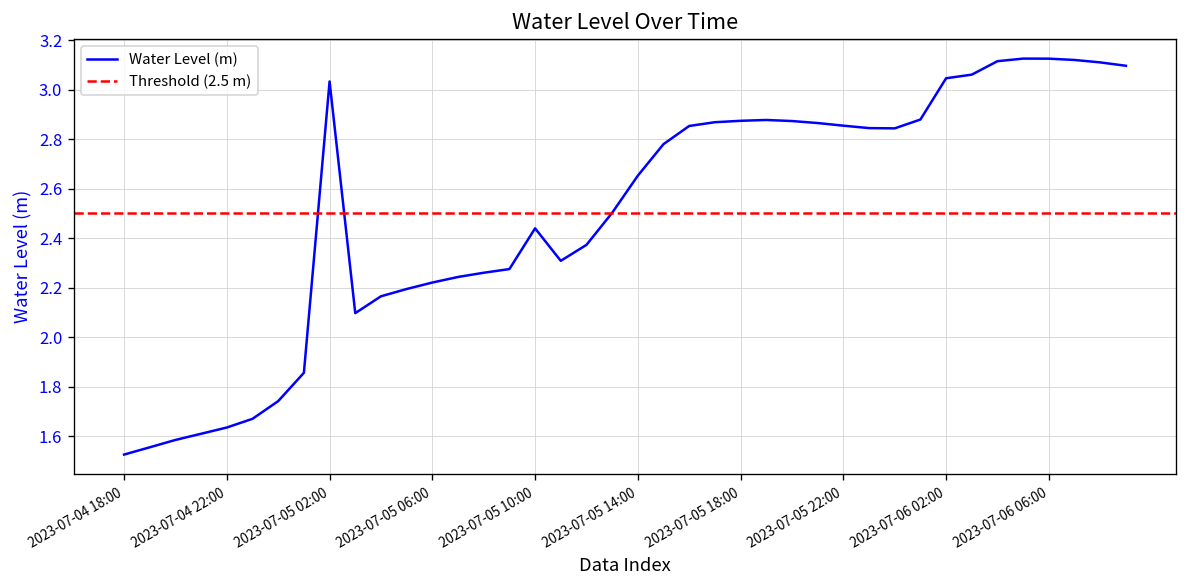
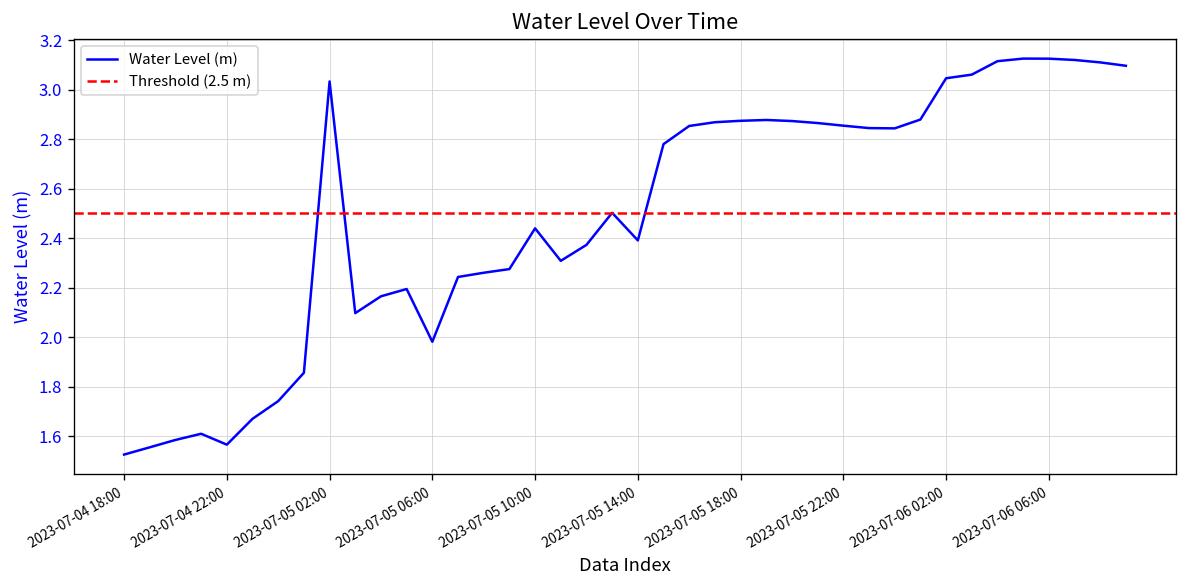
2023-07-04 22:00: 1.63 -> 1.57
2023-07-05 06:00: 2.22 -> 1.98
2023-07-05 14:00: 2.65 -> 2.39
